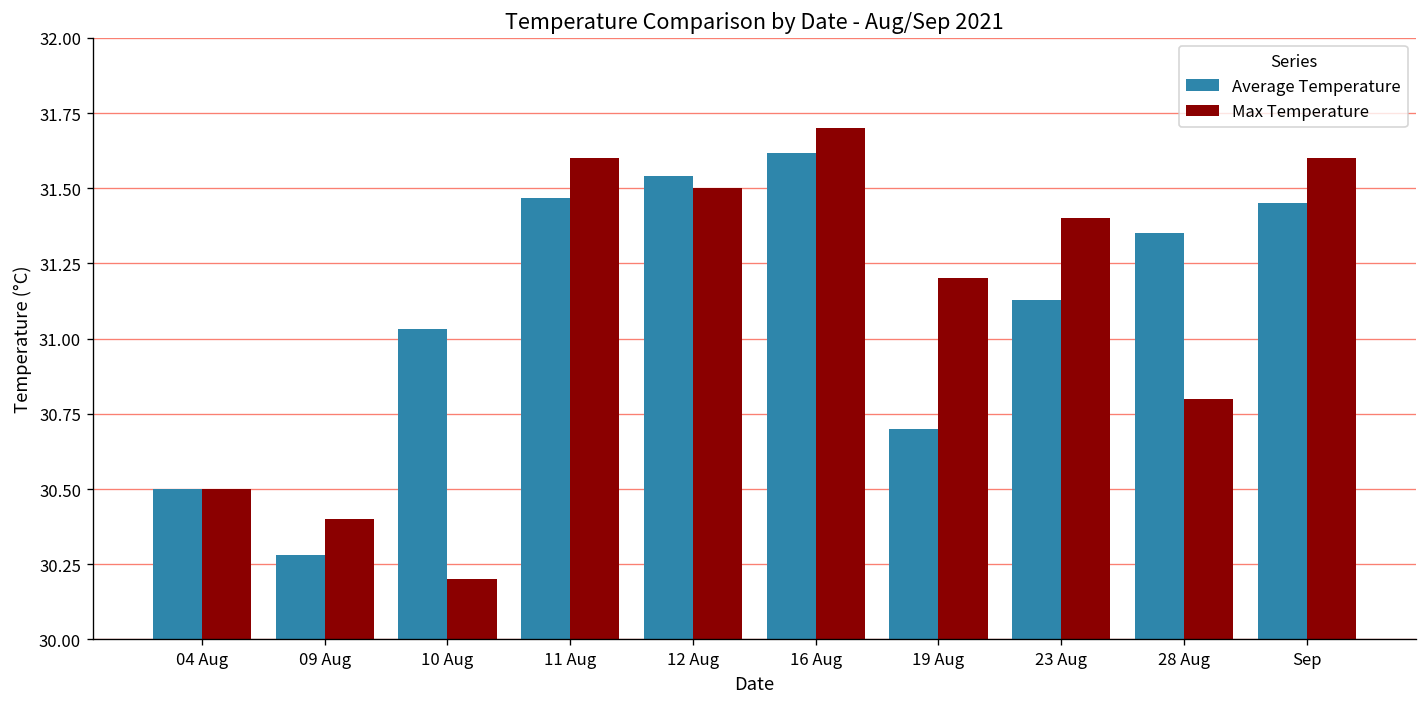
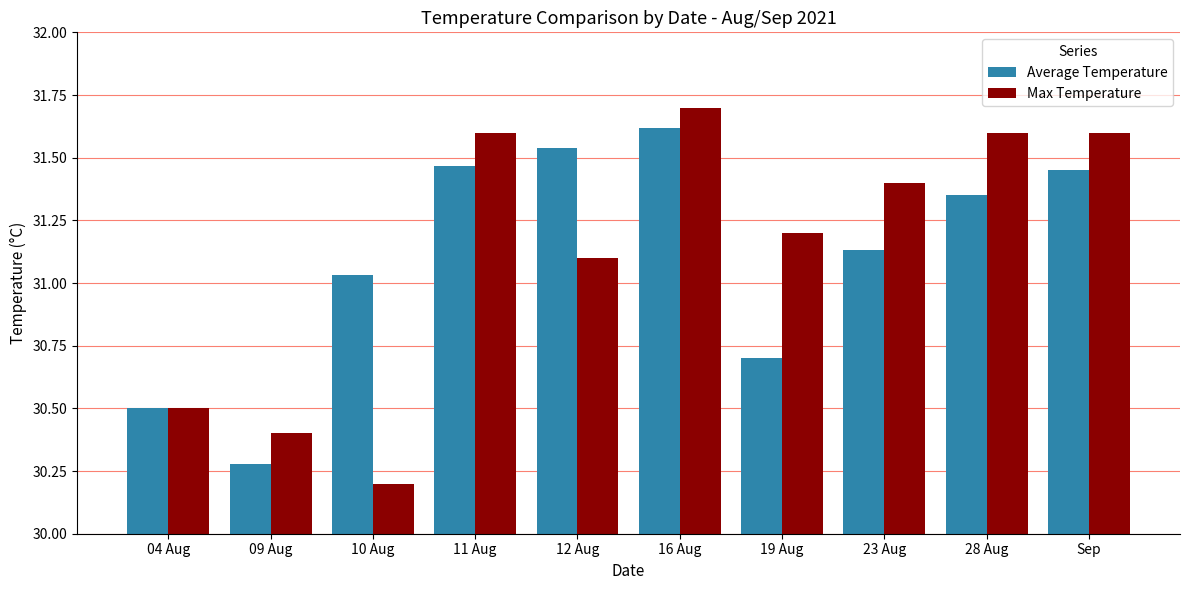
Max Temperature, 12 Aug: 31.5 -> 31.1
Max Temperature, 28 Aug: 30.8 -> 31.6
